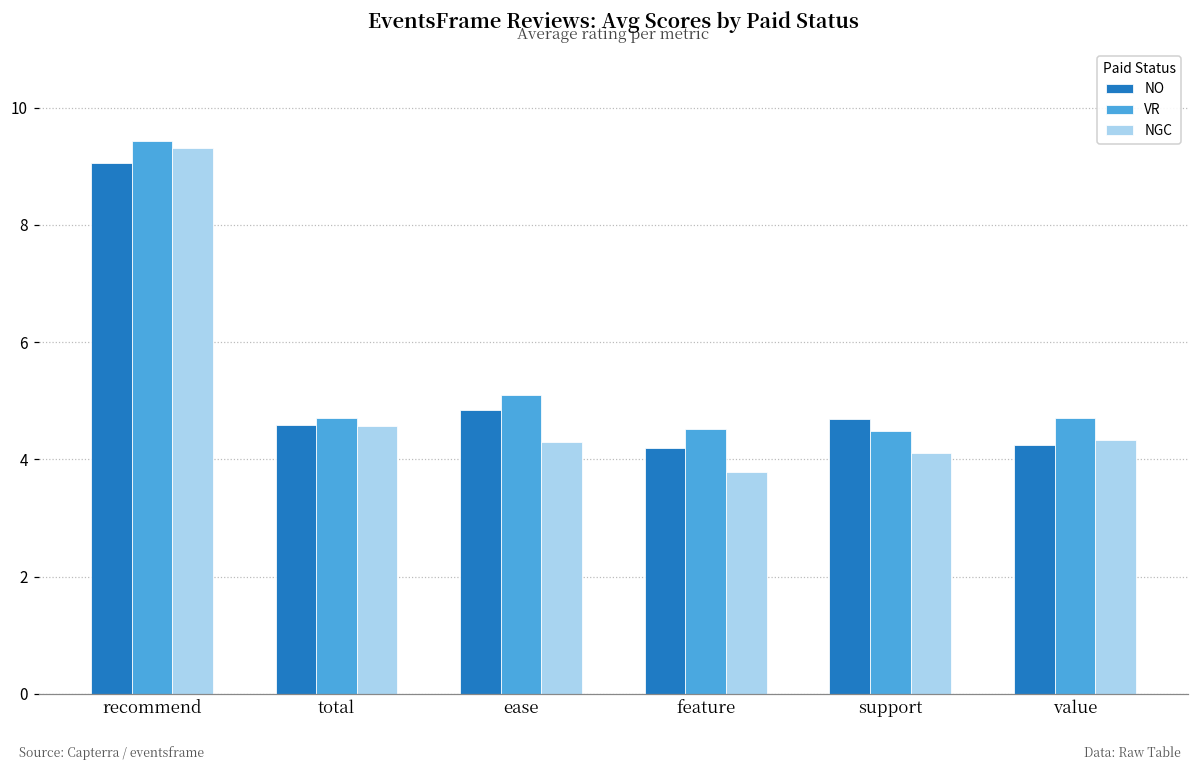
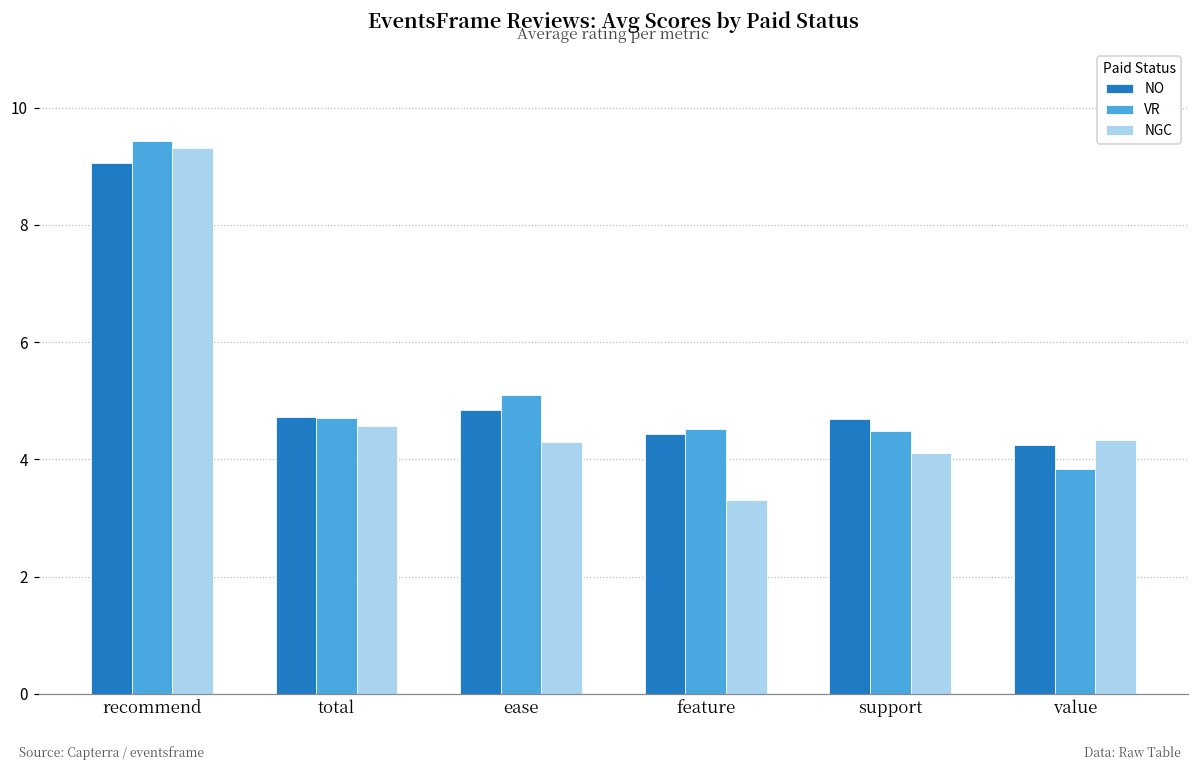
NO, total: 4.6 -> 4.7
NO, feature: 4.2 -> 4.4
NGC, feature: 3.8 -> 3.3
VR, value: 4.7 -> 3.8
